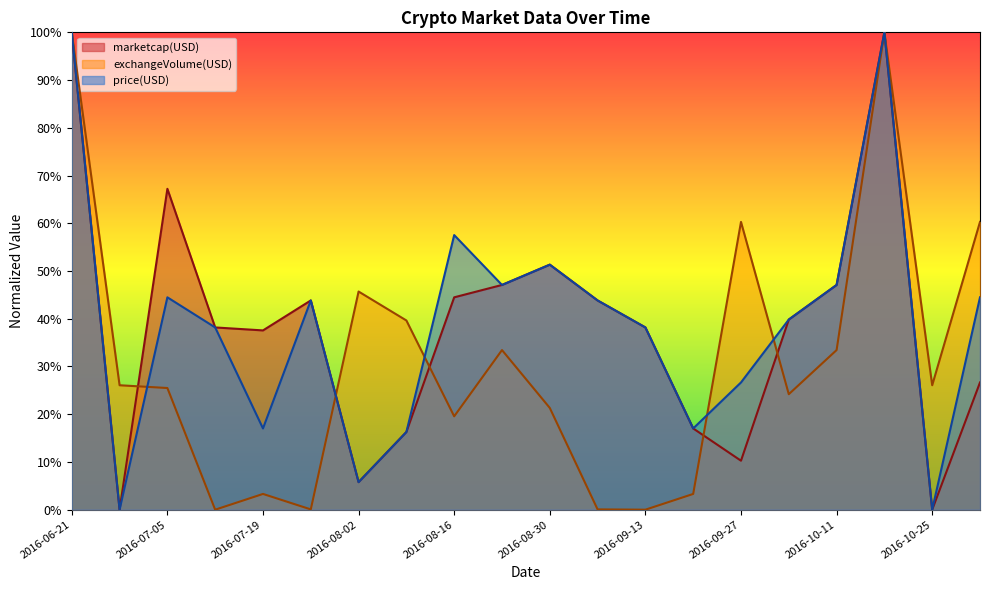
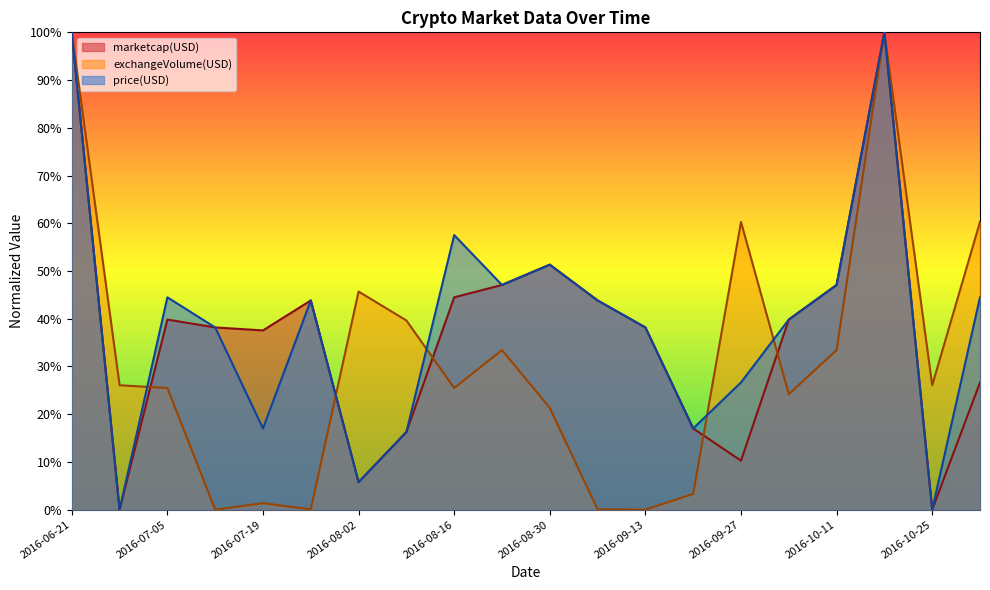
marketcap(USD), 2016-07-05: 67% -> 40%
exchangeVolume(USD), 2016-07-19: 3% -> 1%
exchangeVolume(USD), 2016-08-16: 20% -> 25%
